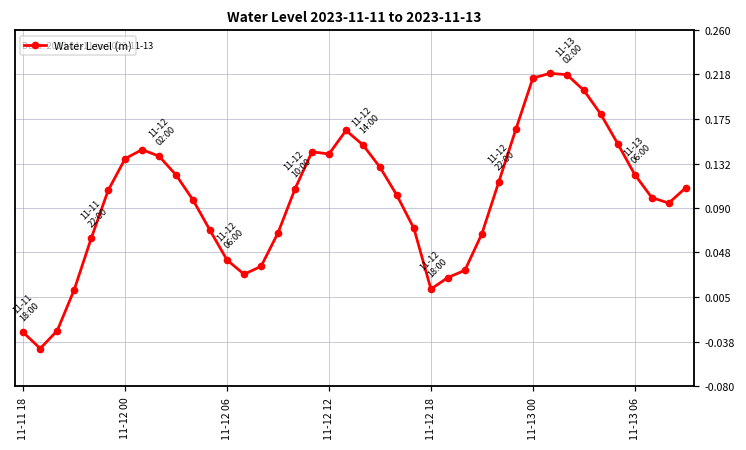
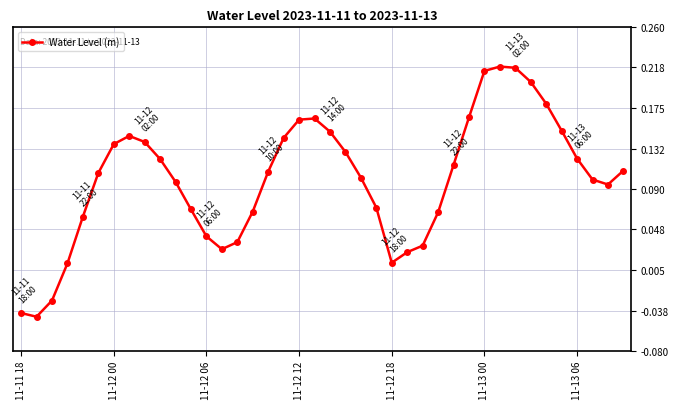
11-11 18: -0.03 -> -0.04
11-12 12: 0.14 -> 0.16
